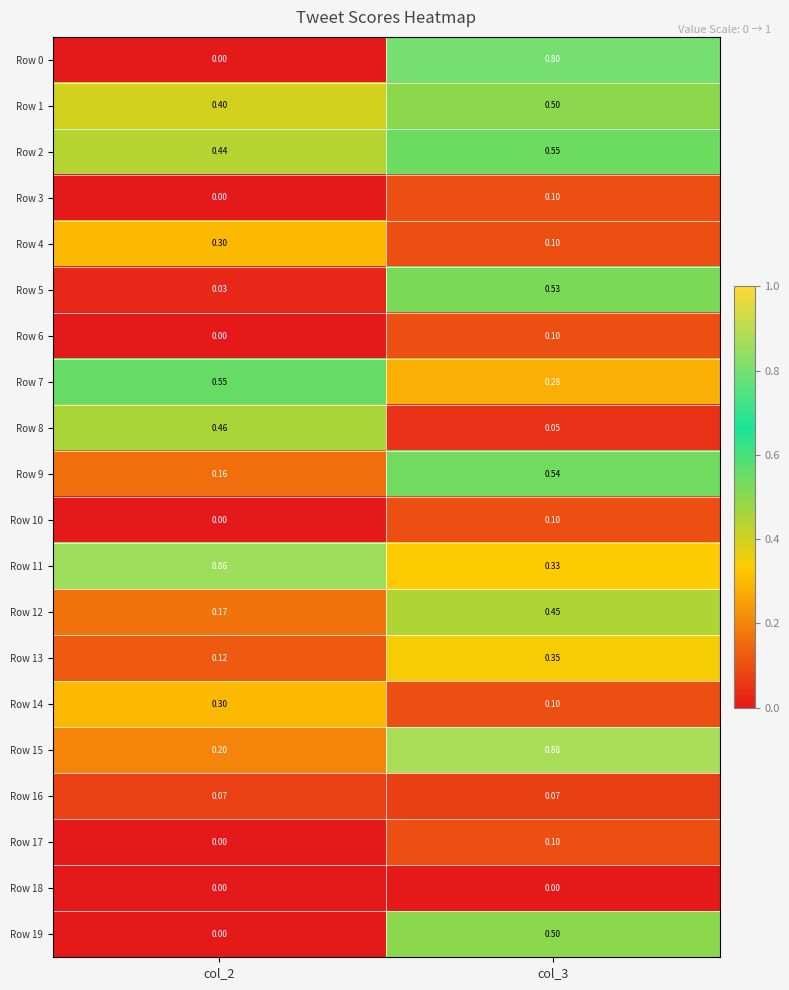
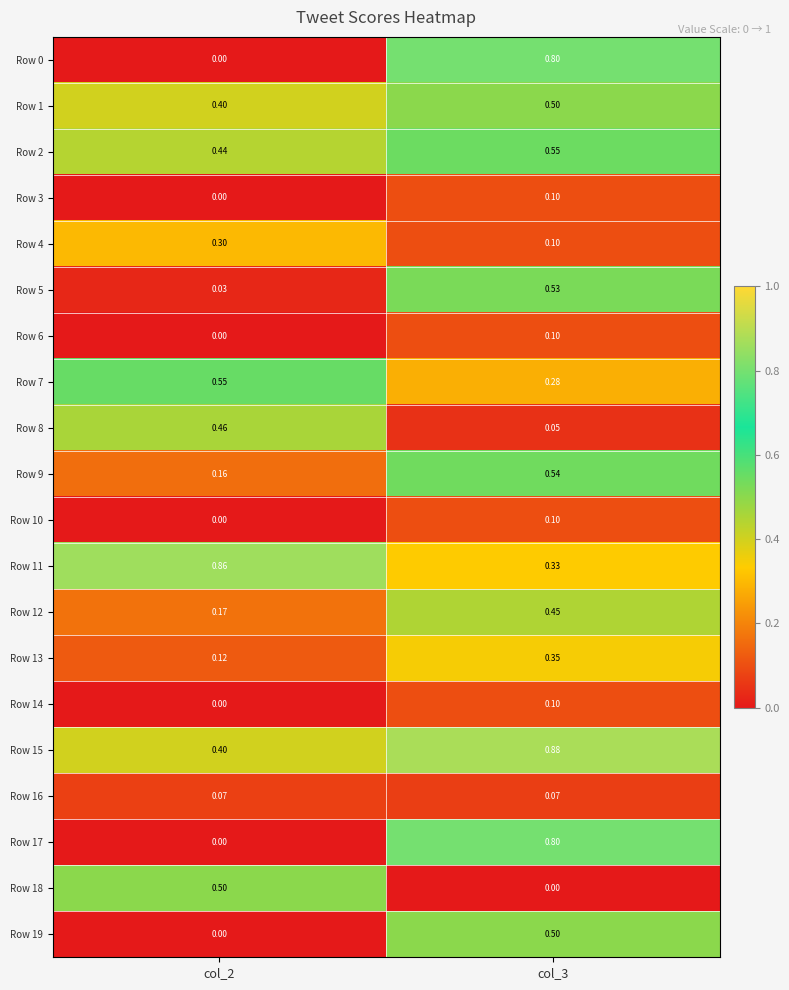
Row 14, col_2: 0.30 -> 0.00
Row 15, col_2: 0.20 -> 0.40
Row 17, col_3: 0.10 -> 0.80
Row 18, col_2: 0.00 -> 0.50
